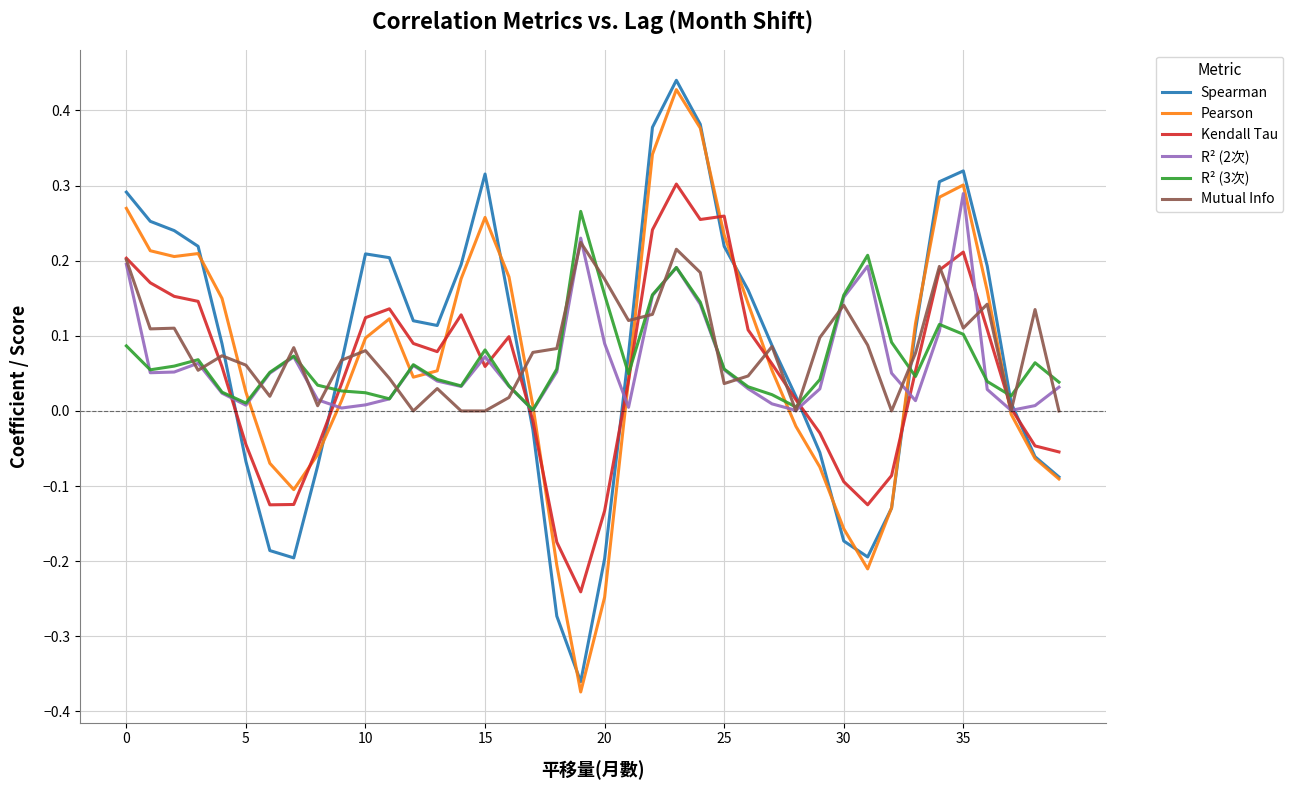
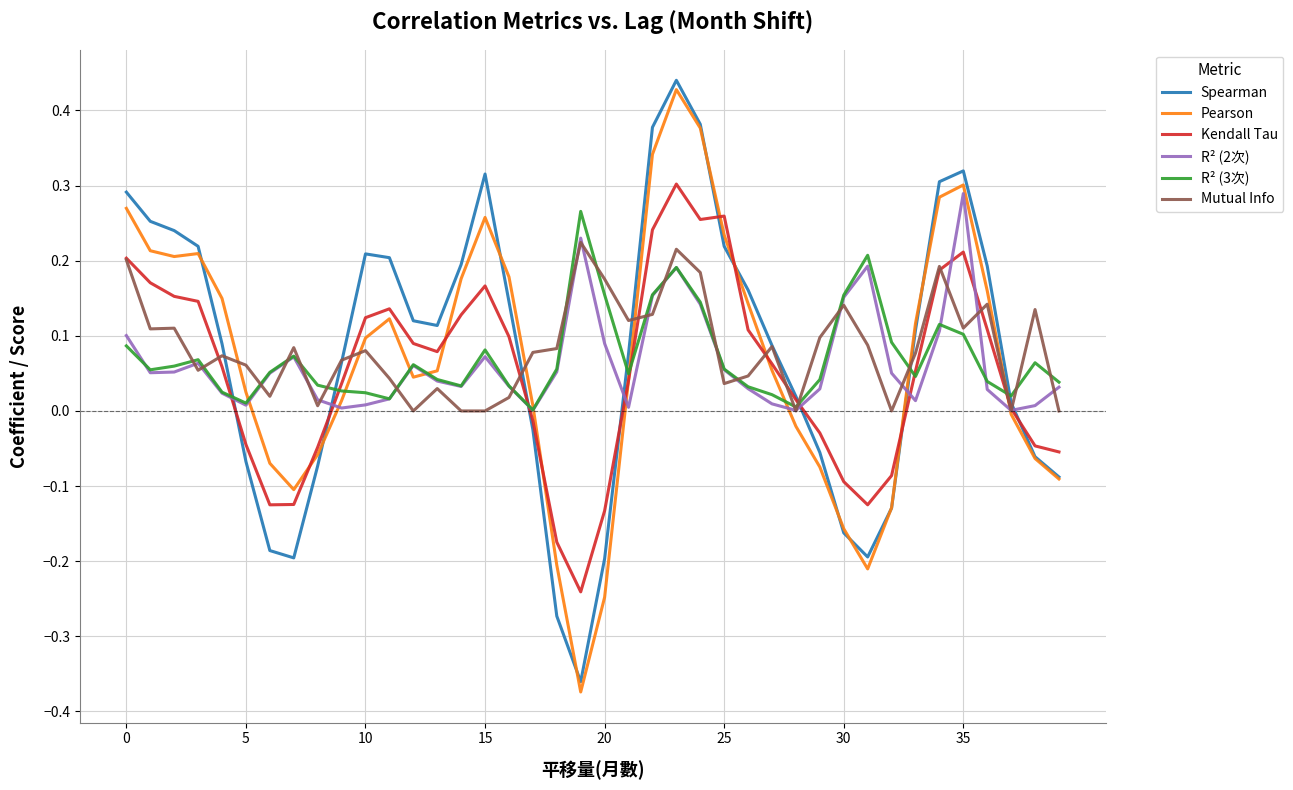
R² (2次), 0: 0.20 -> 0.10
Kendall Tau, 15: 0.06 -> 0.17
Spearman, 30: -0.17 -> -0.16
